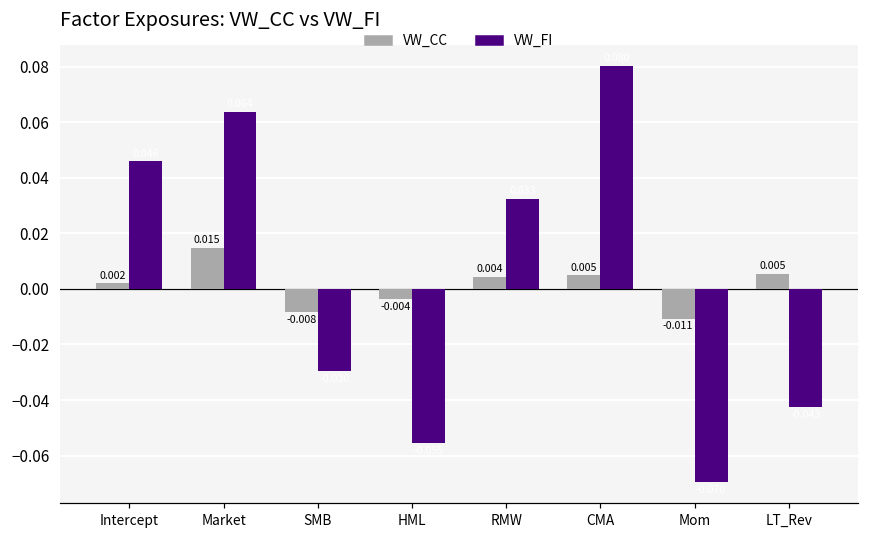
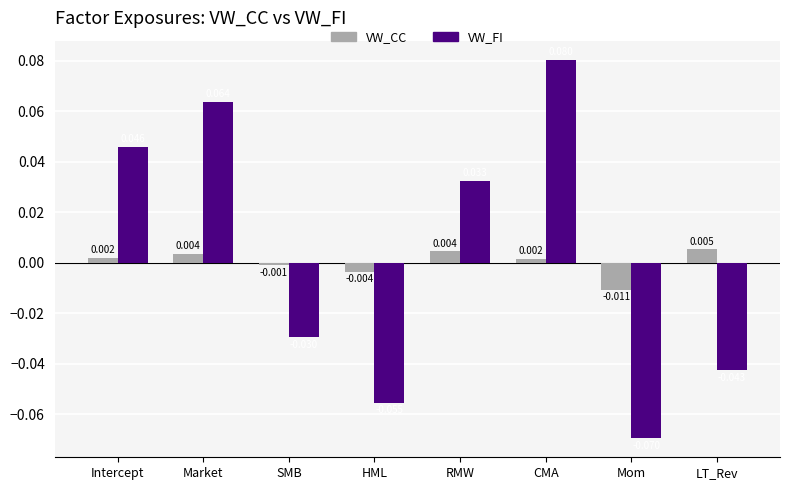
VW_CC, Market: 0.015 -> 0.004
VW_CC, SMB: -0.008 -> -0.001
VW_CC, CMA: 0.005 -> 0.002
